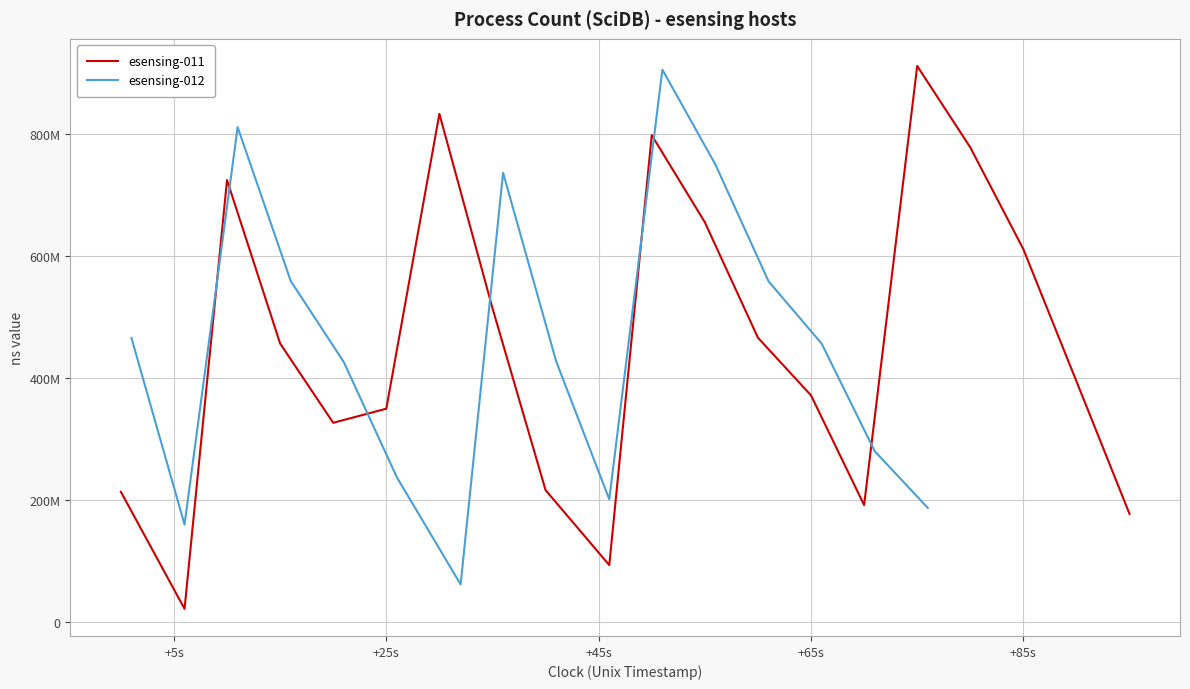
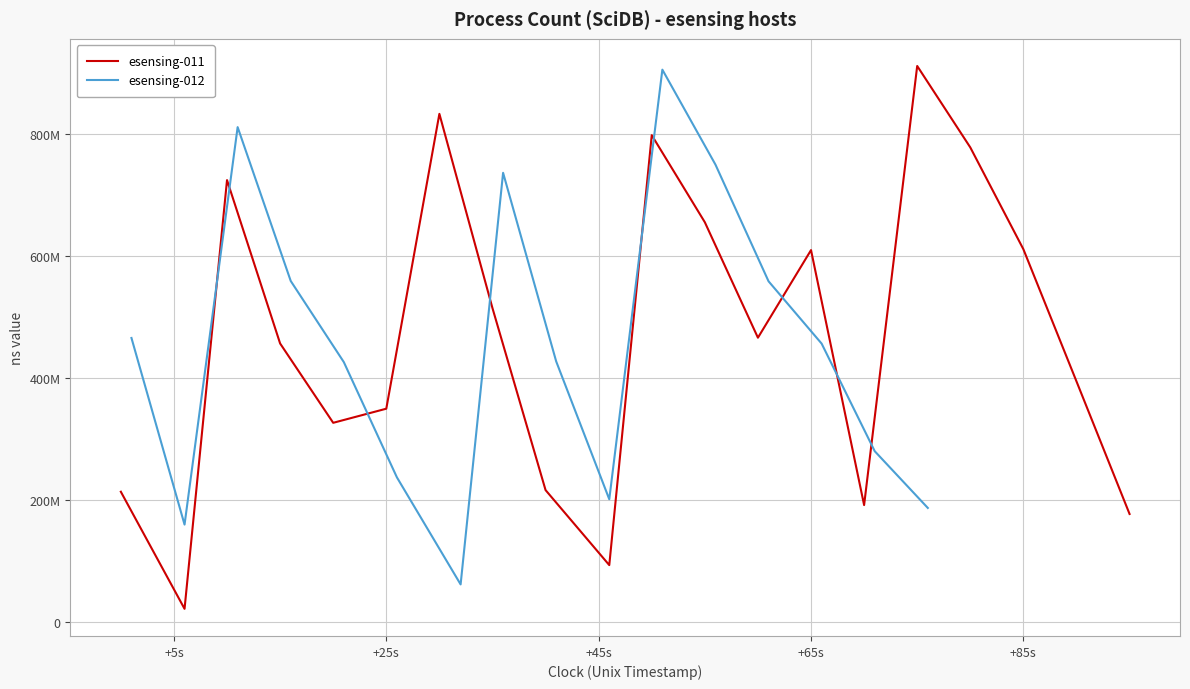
esensing-011, +65s: 370000000 -> 610000000
